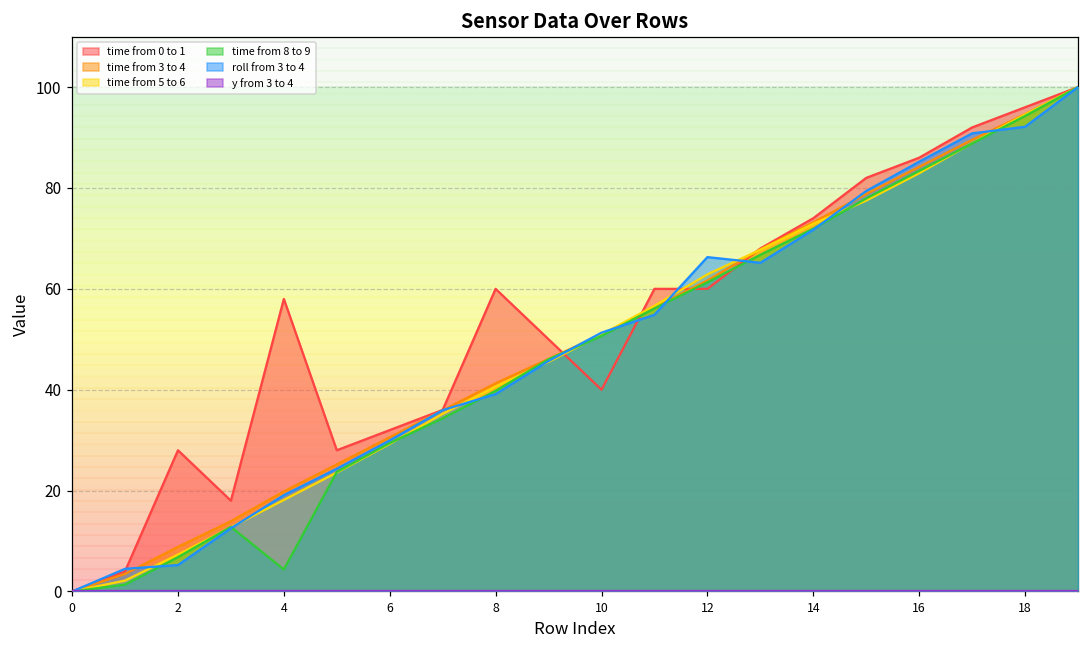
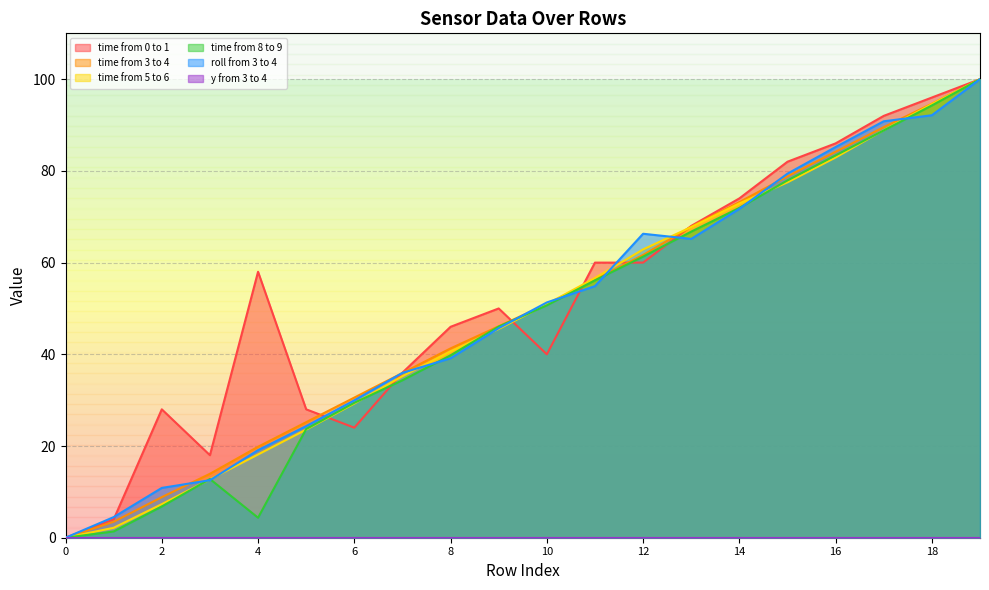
roll from 3 to 4, 2: 5 -> 11
time from 0 to 1, 6: 32 -> 24
time from 0 to 1, 8: 60 -> 46
